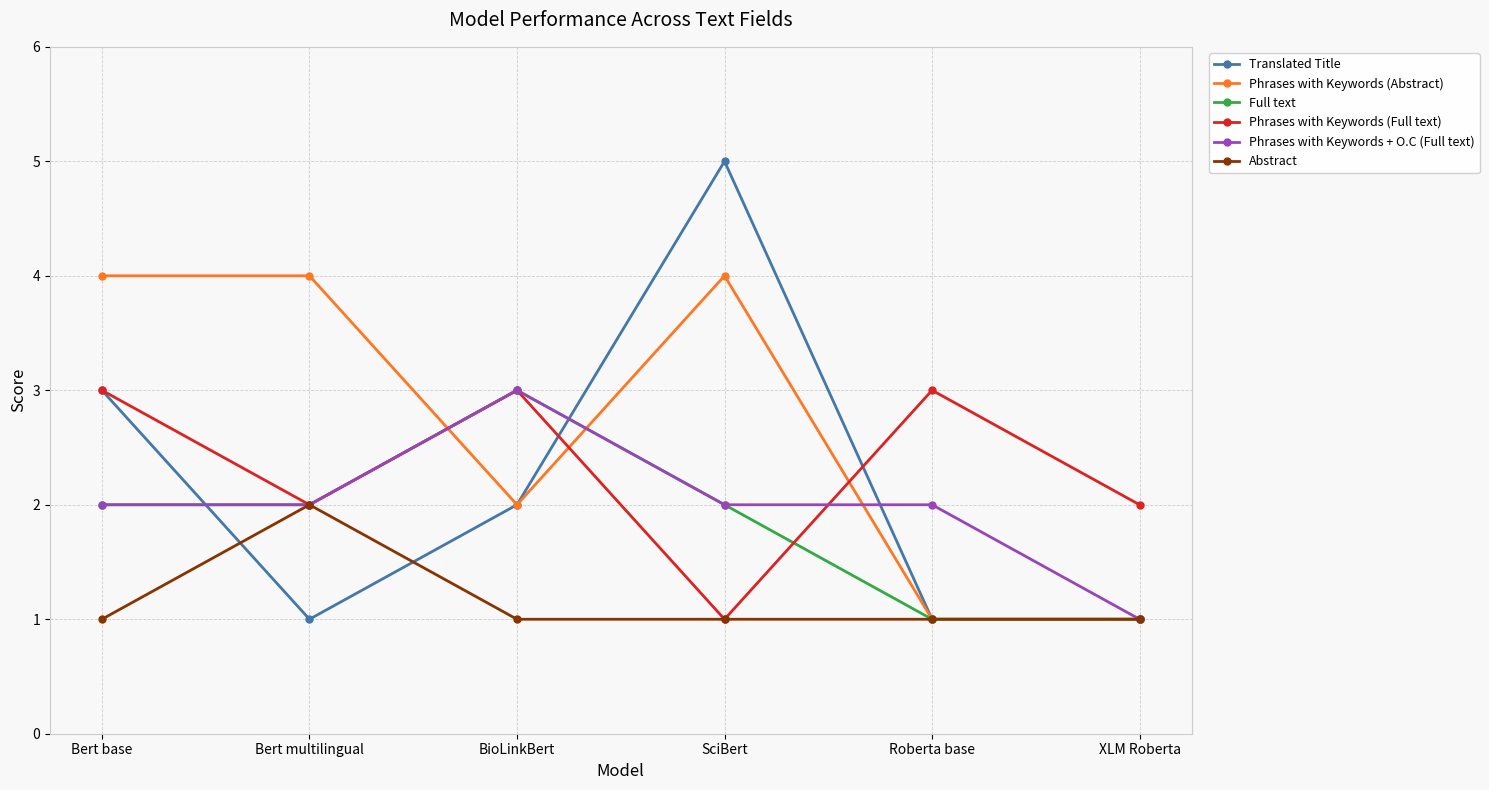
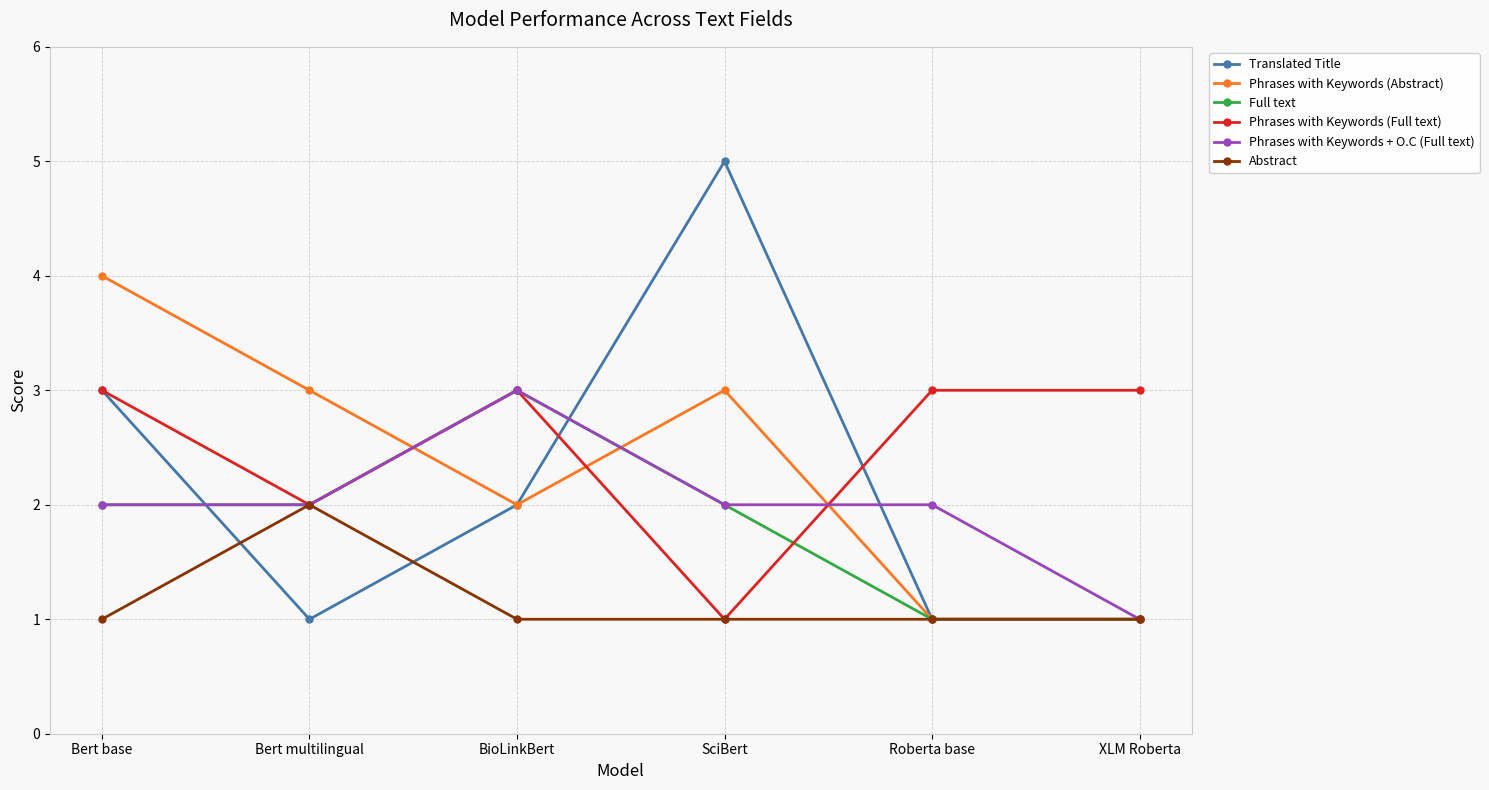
Phrases with Keywords (Abstract), Bert multilingual: 4 -> 3
Phrases with Keywords (Abstract), SciBert: 4 -> 3
Phrases with Keywords (Full text), XLM Roberta: 2 -> 3
